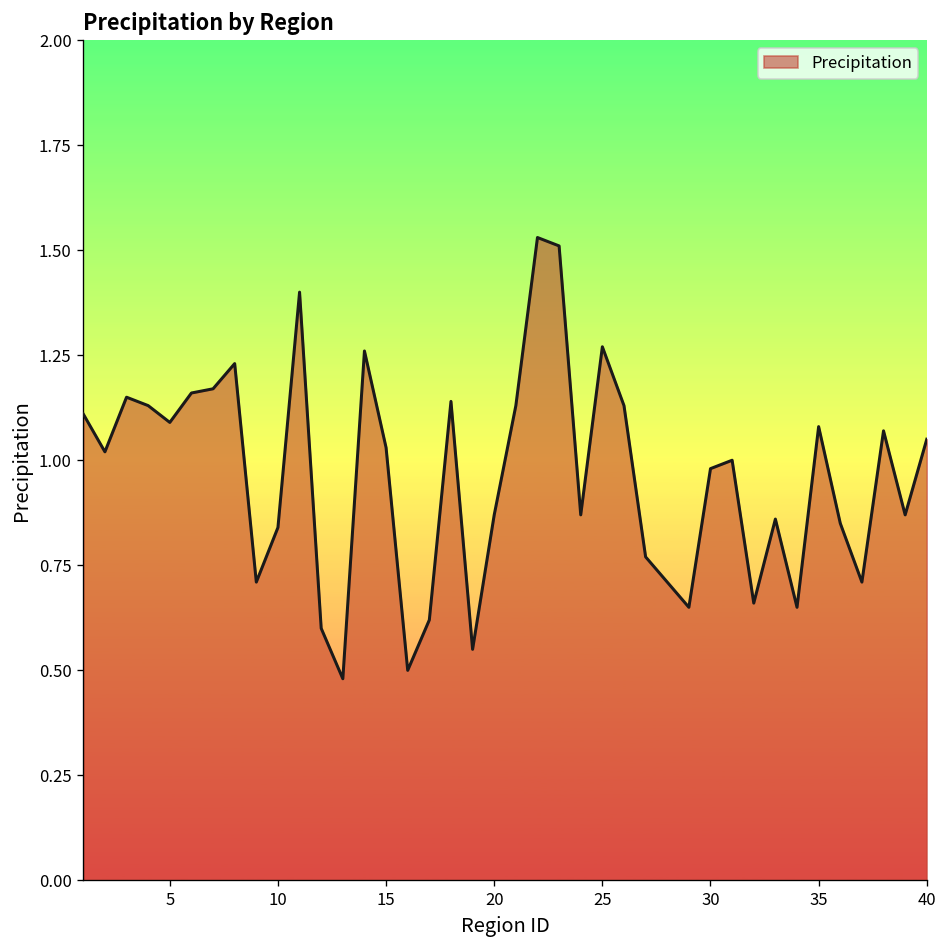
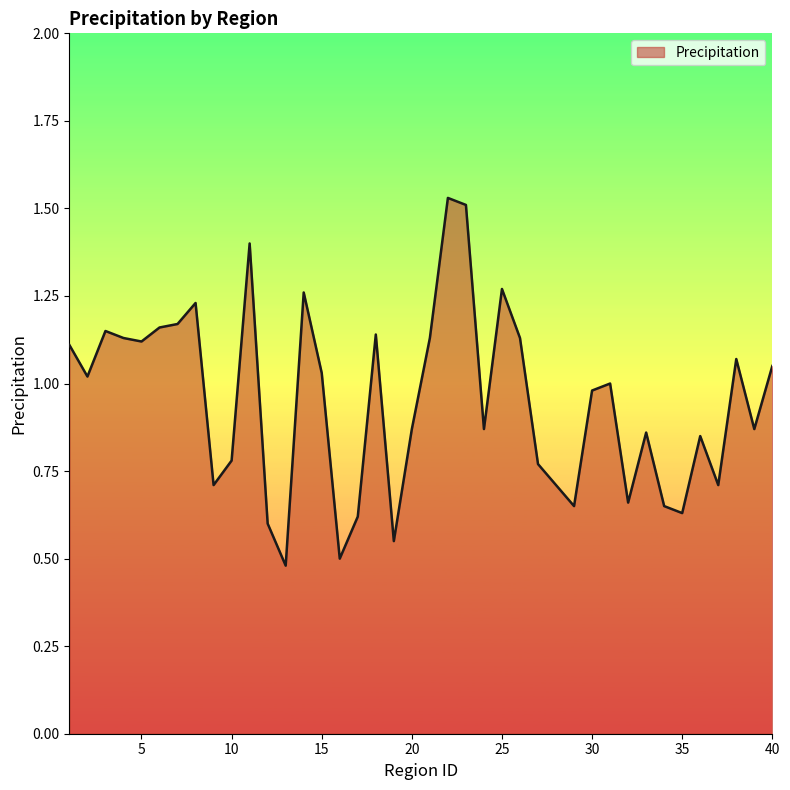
5: 1.09 -> 1.12
10: 0.84 -> 0.78
35: 1.08 -> 0.63
